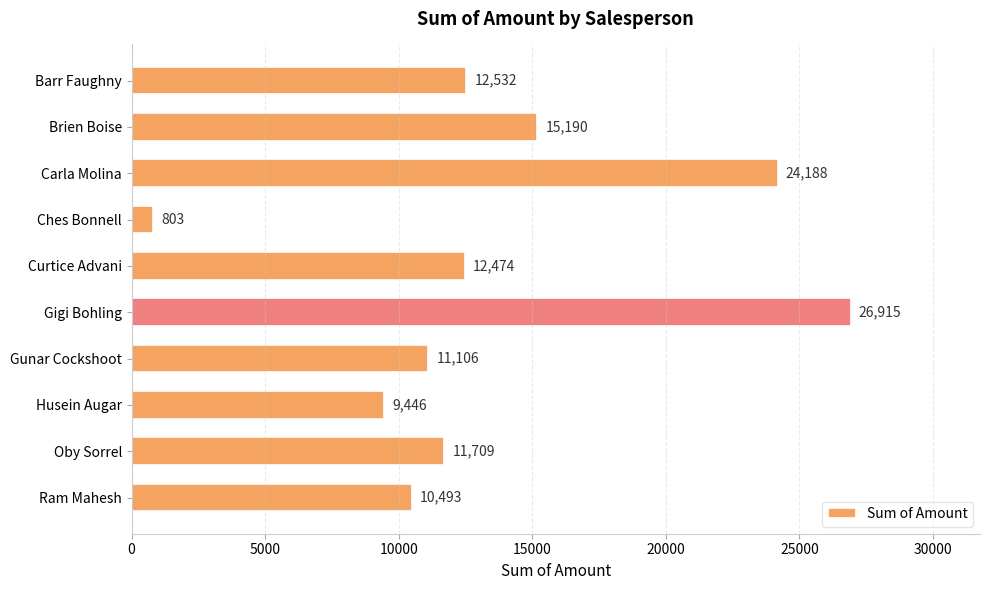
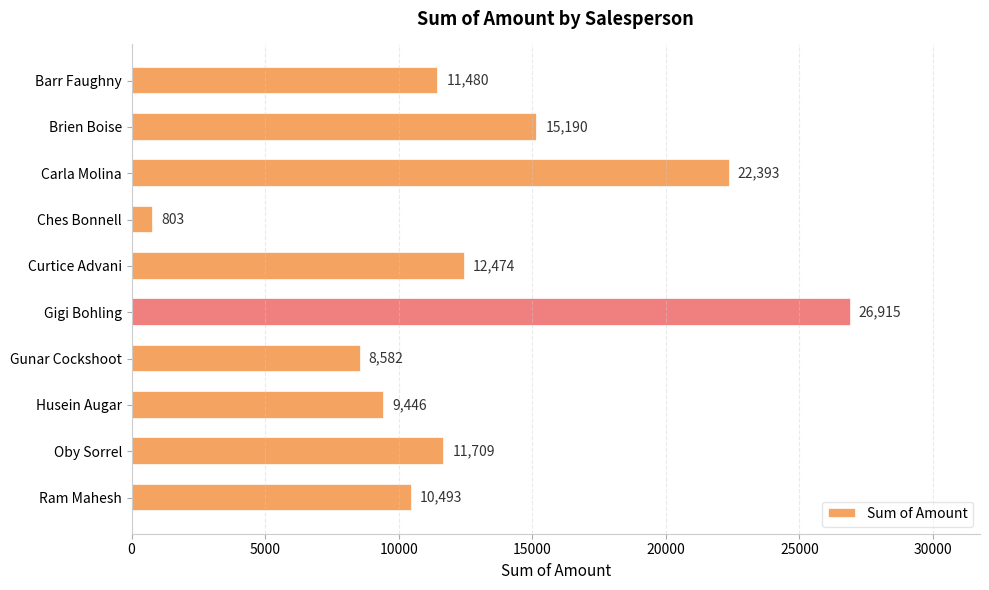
Barr Faughny: 12,532 -> 11,480
Carla Molina: 24,188 -> 22,393
Gunar Cockshoot: 11,106 -> 8,582
